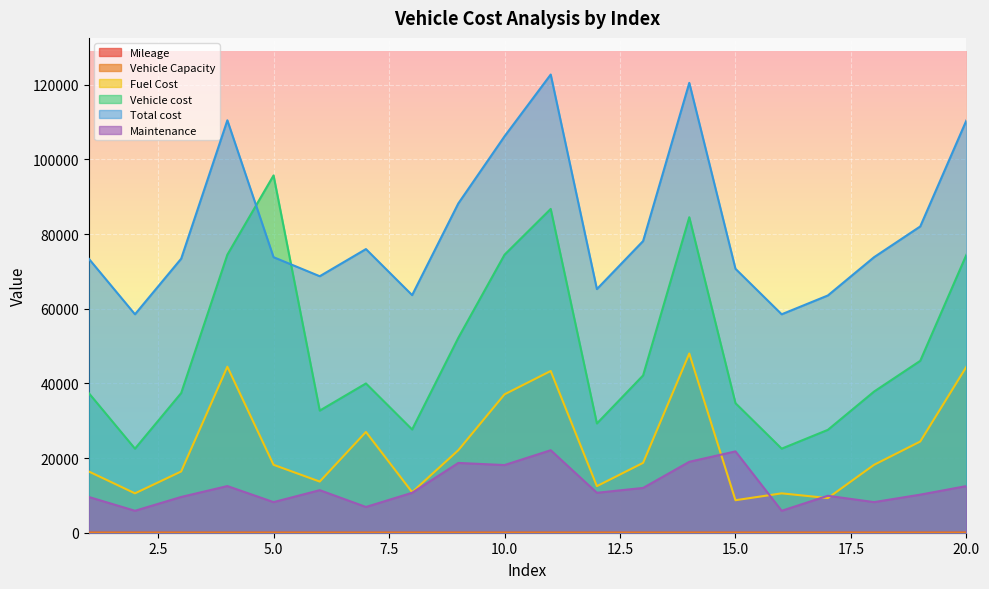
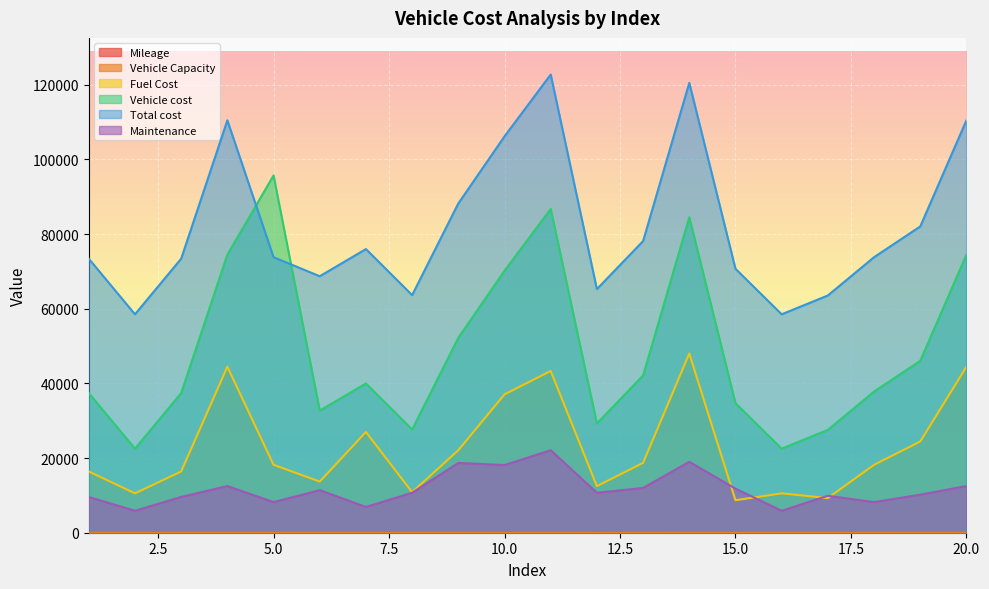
Vehicle cost, 10.0: 74000 -> 70000
Maintenance, 15.0: 22000 -> 12000
